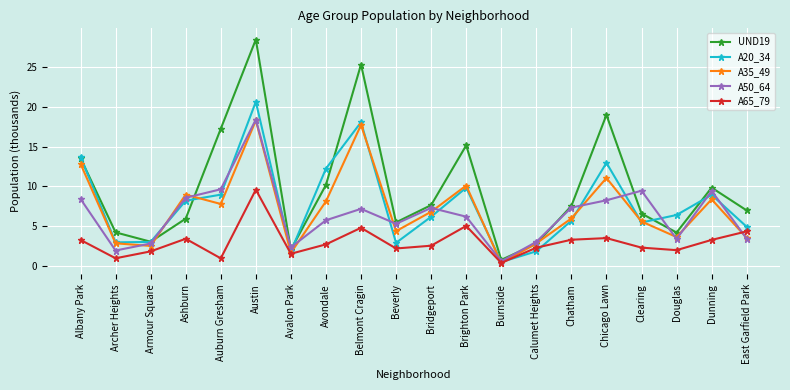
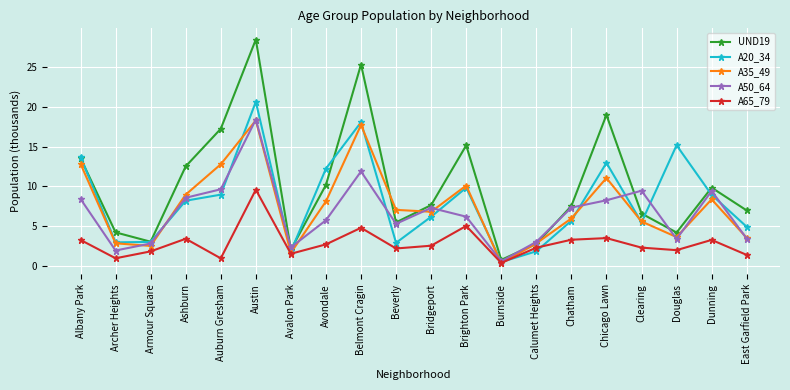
UND19, Ashburn: 6 -> 13
A35_49, Auburn Gresham: 8 -> 13
A50_64, Belmont Cragin: 7 -> 12
A35_49, Beverly: 4 -> 7
A20_34, Douglas: 6 -> 15
A65_79, East Garfield Park: 4 -> 1
